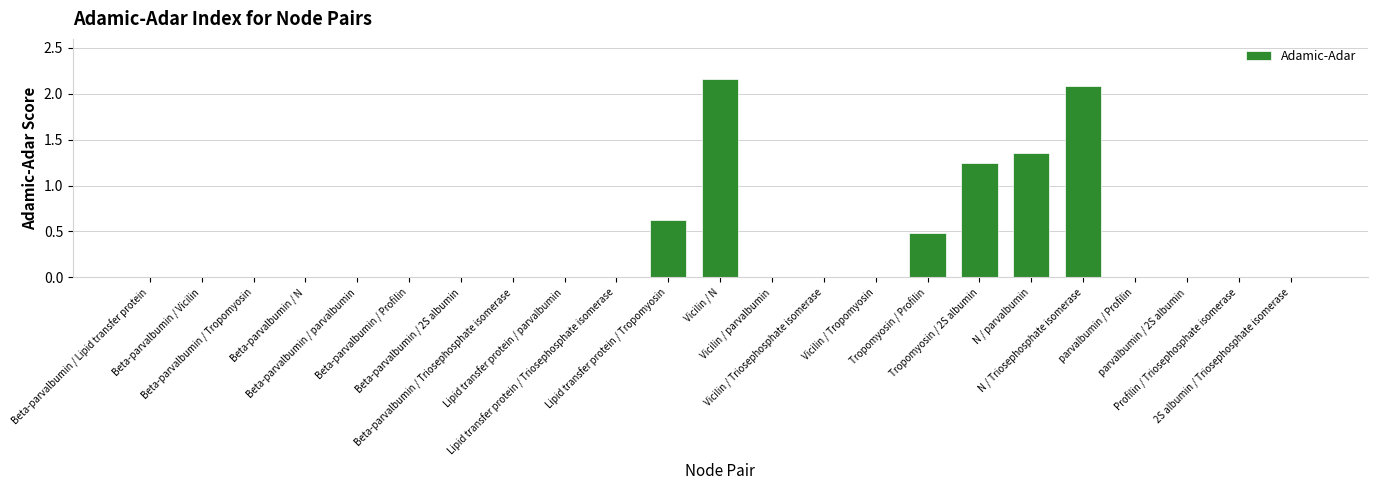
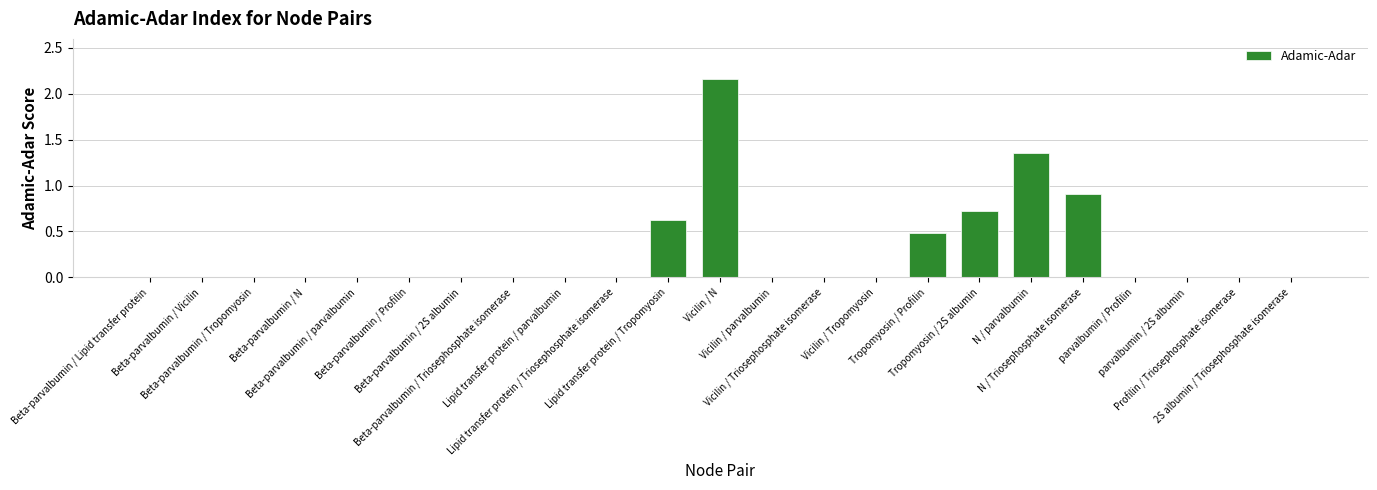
Tropomyosin / 2S albumin: 1.2 -> 0.7
N / Triosephosphate isomerase: 2.1 -> 0.9
